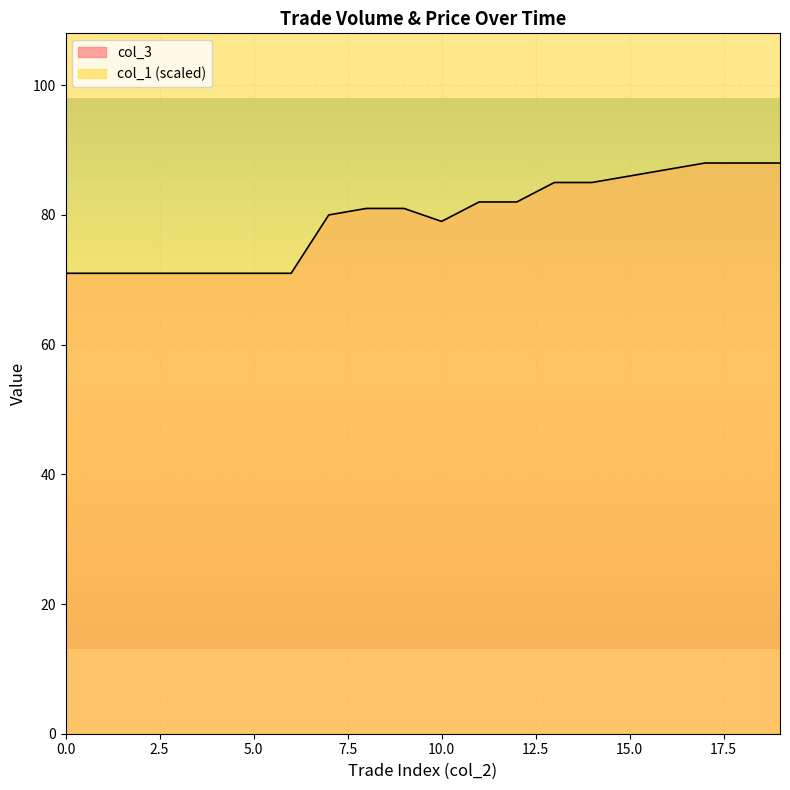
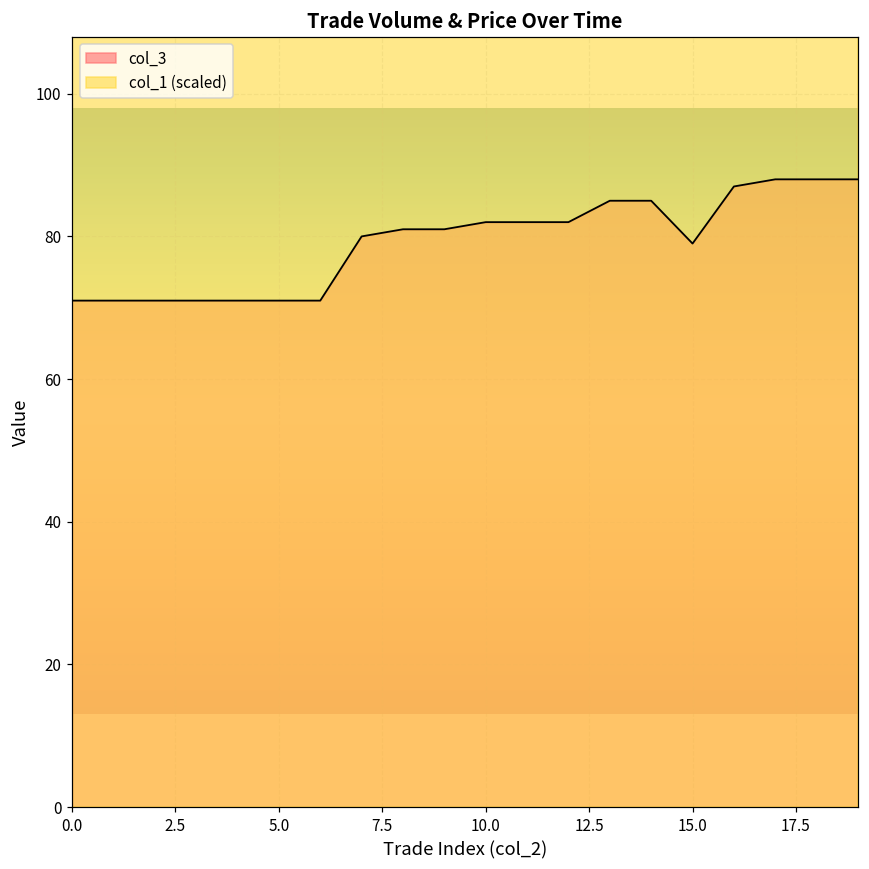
col_3, 10.0: 79 -> 82
col_3, 15.0: 86 -> 79
